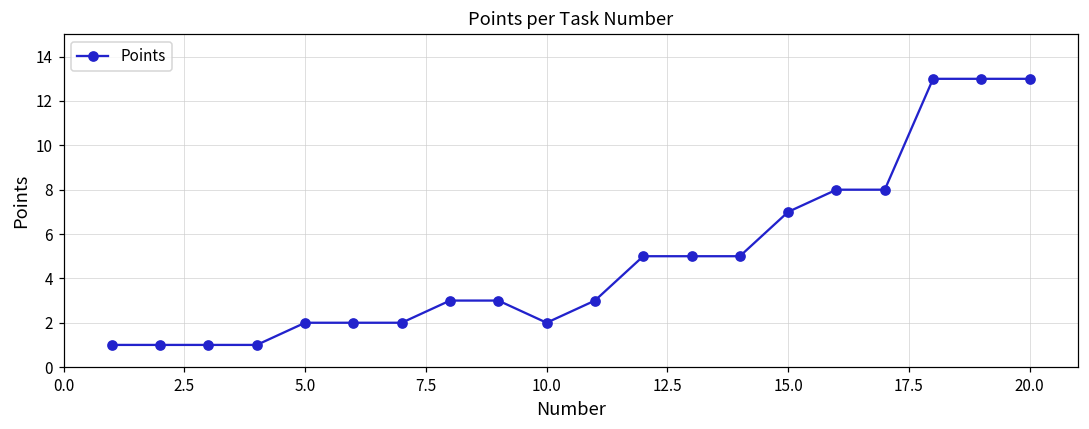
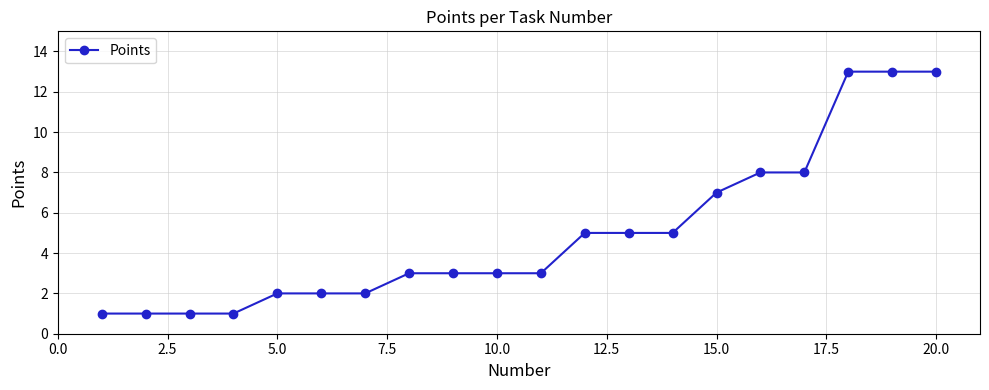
10.0: 2 -> 3
